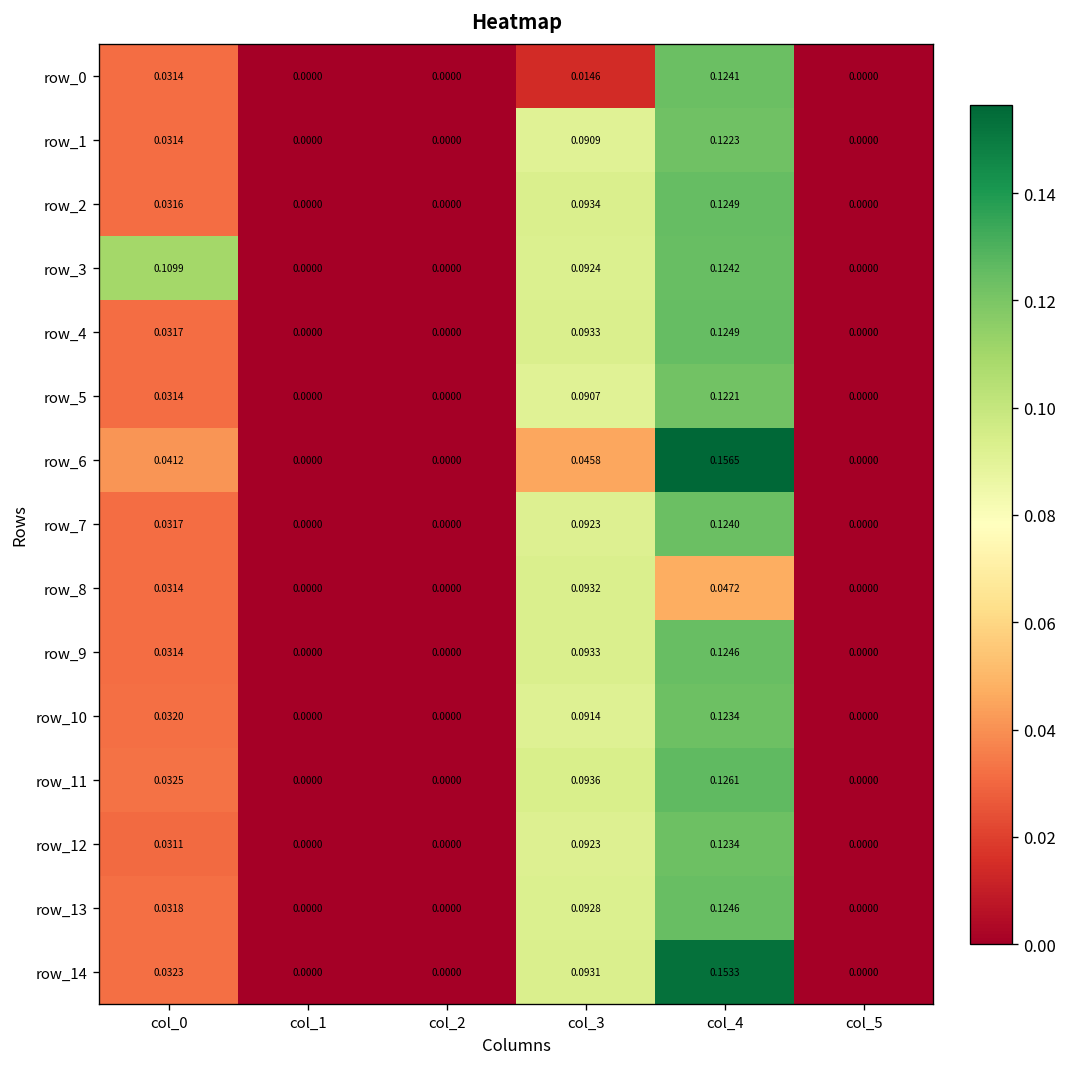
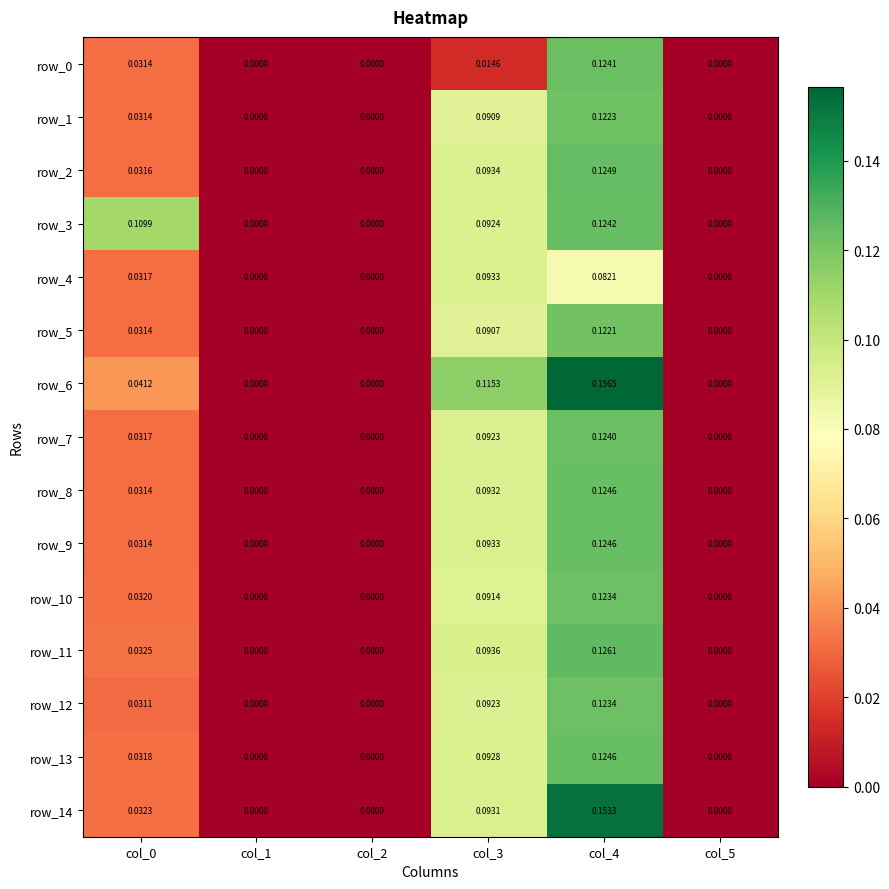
row_4, col_4: 0.1249 -> 0.0821
row_6, col_3: 0.0458 -> 0.1153
row_8, col_4: 0.0472 -> 0.1246
